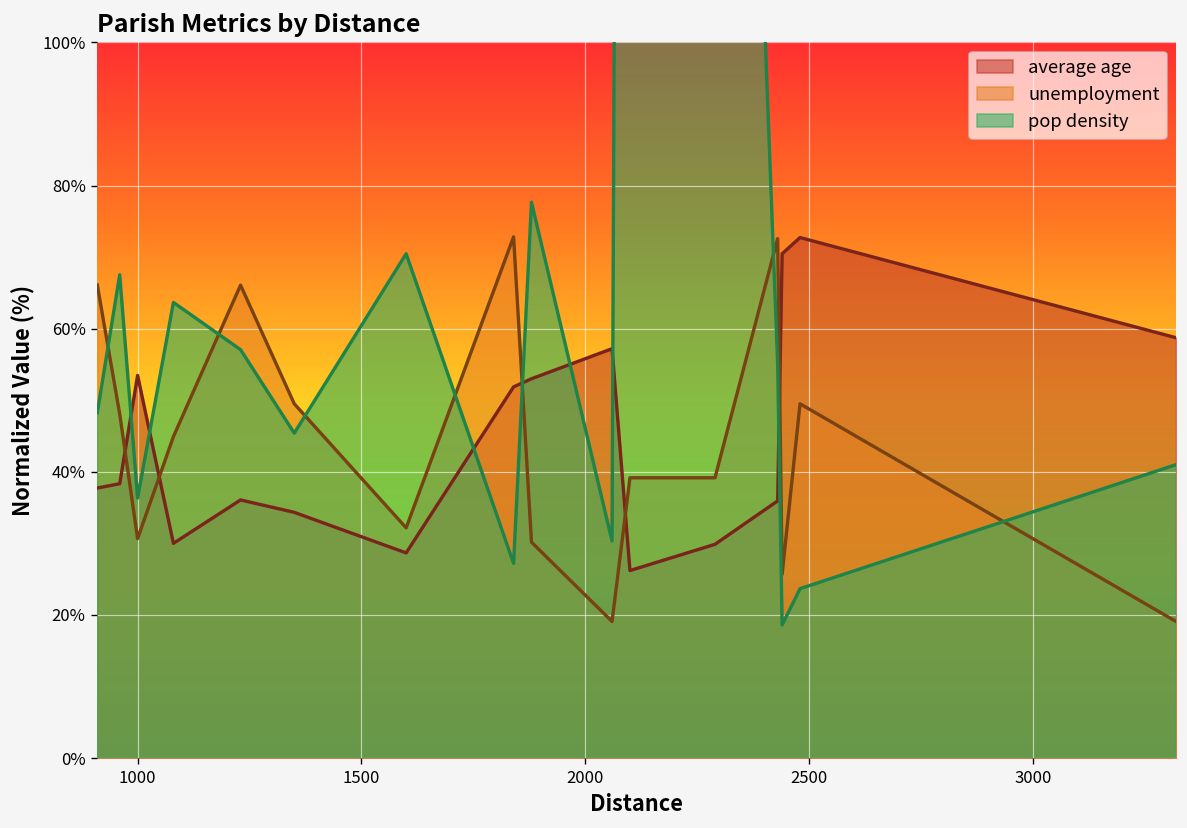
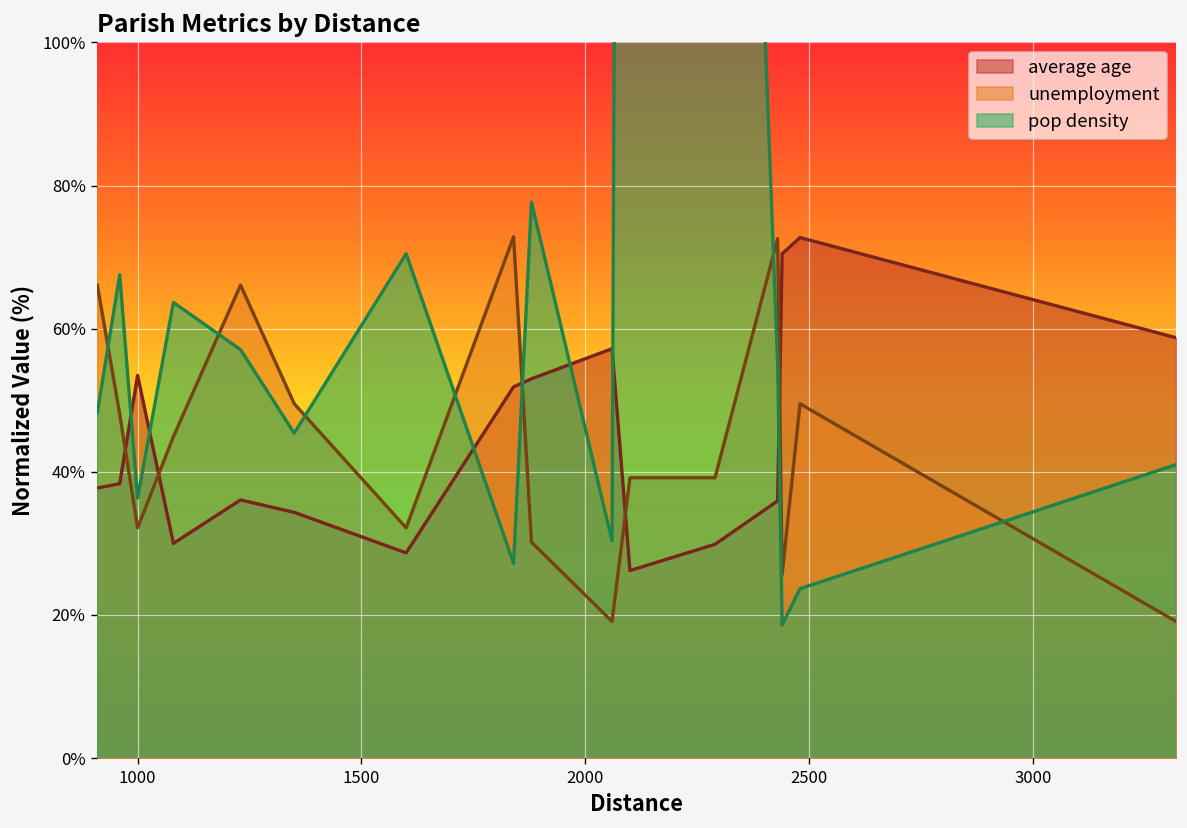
unemployment, 1000: 31% -> 32%
